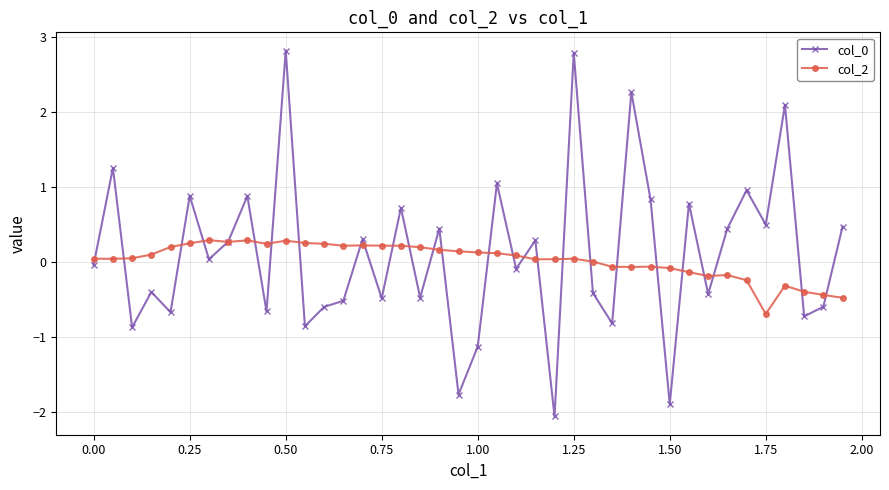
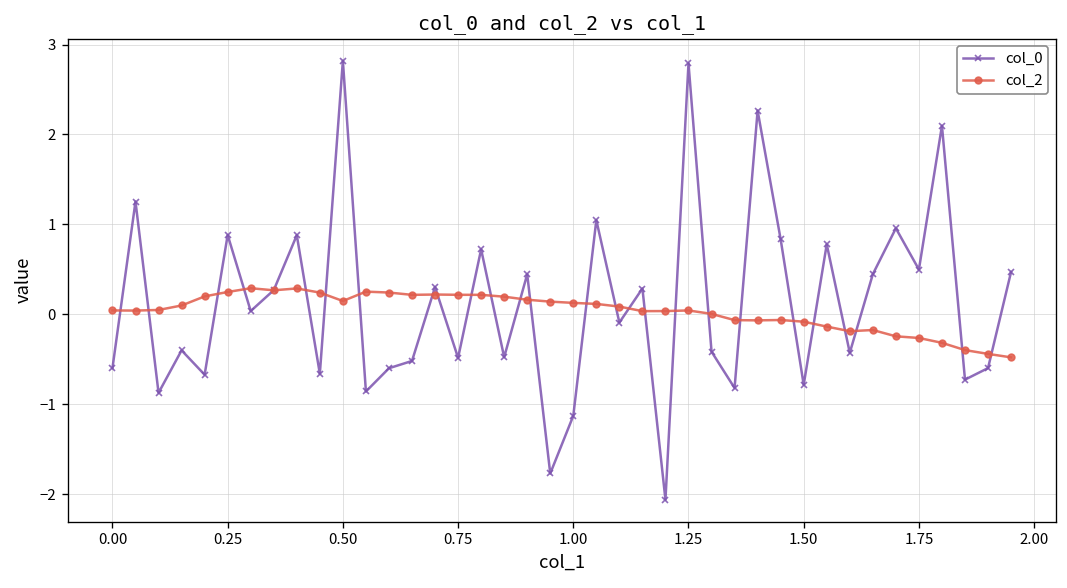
col_0, 0.00: 0.0 -> -0.6
col_2, 0.50: 0.3 -> 0.1
col_0, 1.50: -1.9 -> -0.8
col_2, 1.75: -0.7 -> -0.3
